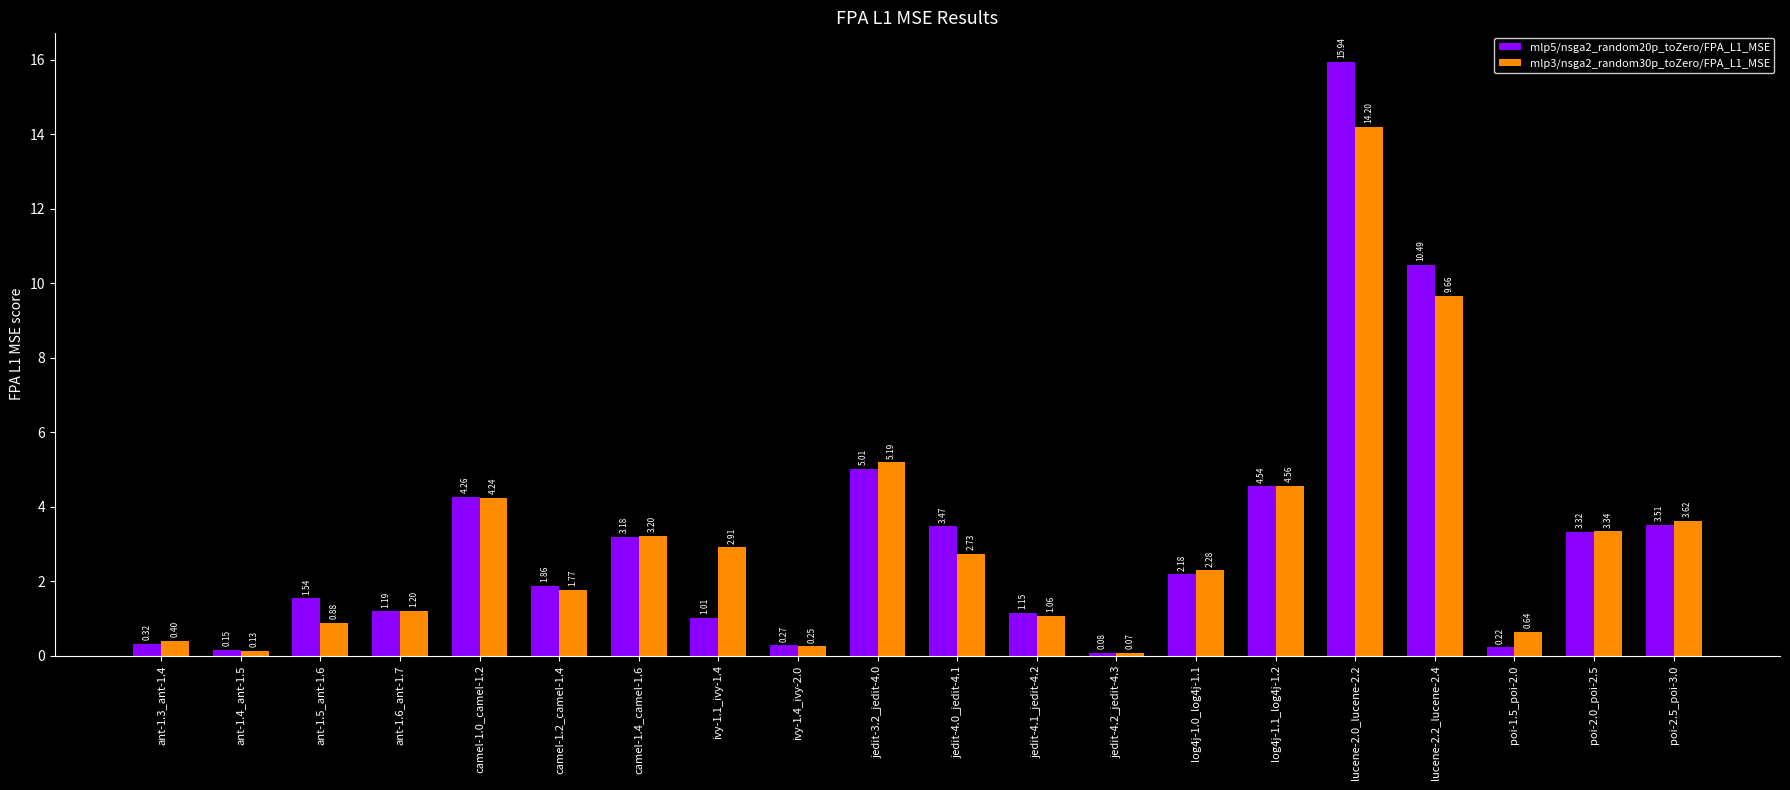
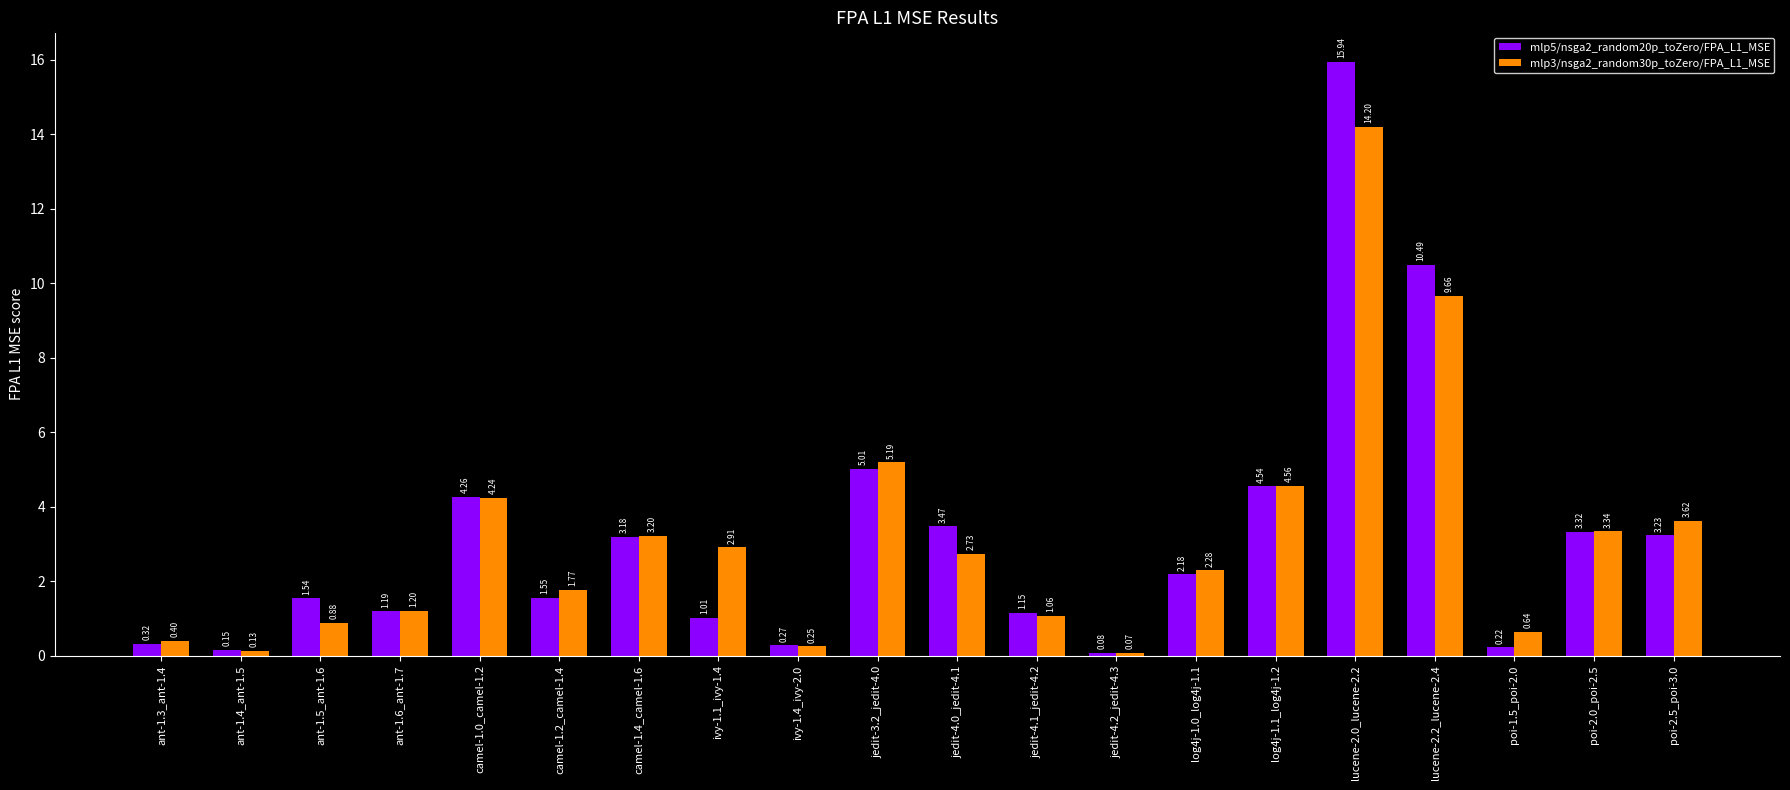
mlp5/nsga2_random20p_toZero/FPA_L1_MSE, camel-1.2_camel-1.4: 1.86 -> 1.55
mlp5/nsga2_random20p_toZero/FPA_L1_MSE, poi-2.5_poi-3.0: 3.51 -> 3.23
